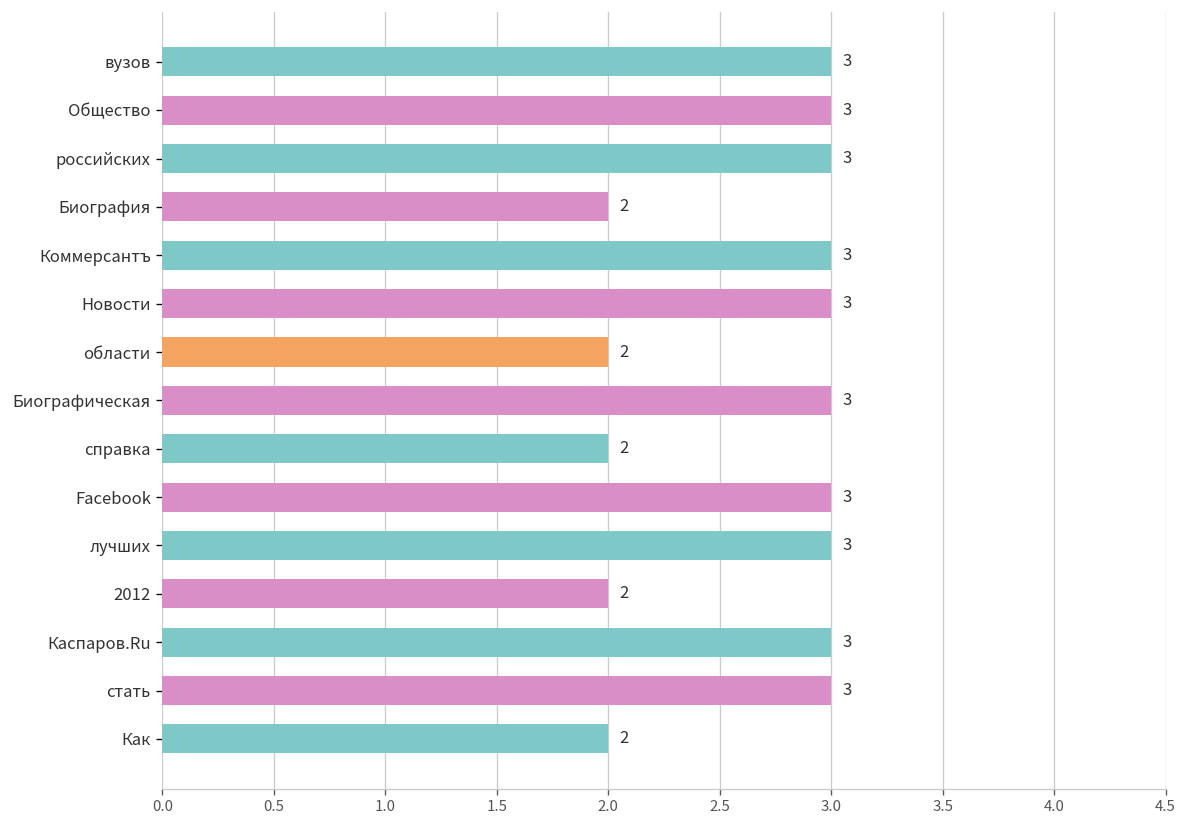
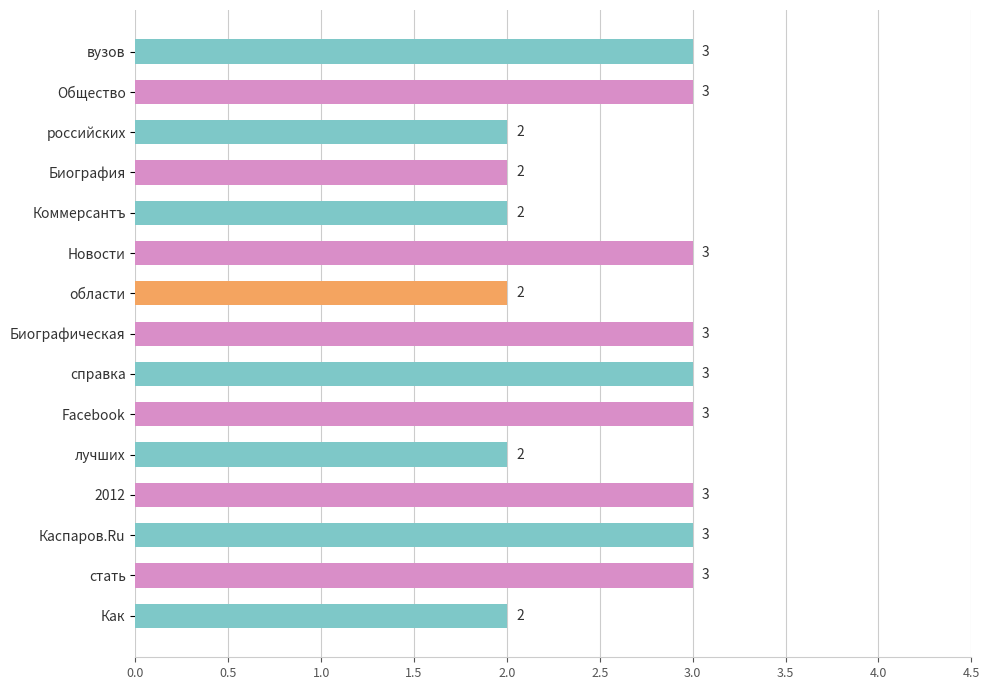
российских: 3 -> 2
Коммерсантъ: 3 -> 2
справка: 2 -> 3
лучших: 3 -> 2
2012: 2 -> 3
